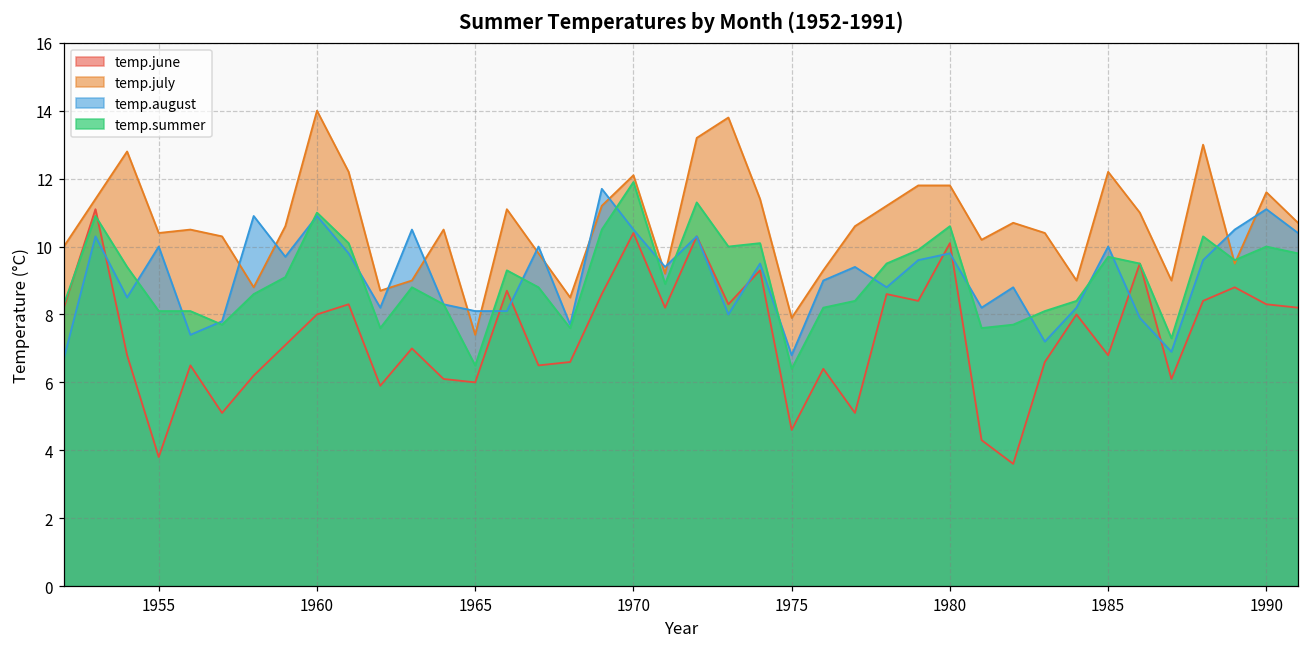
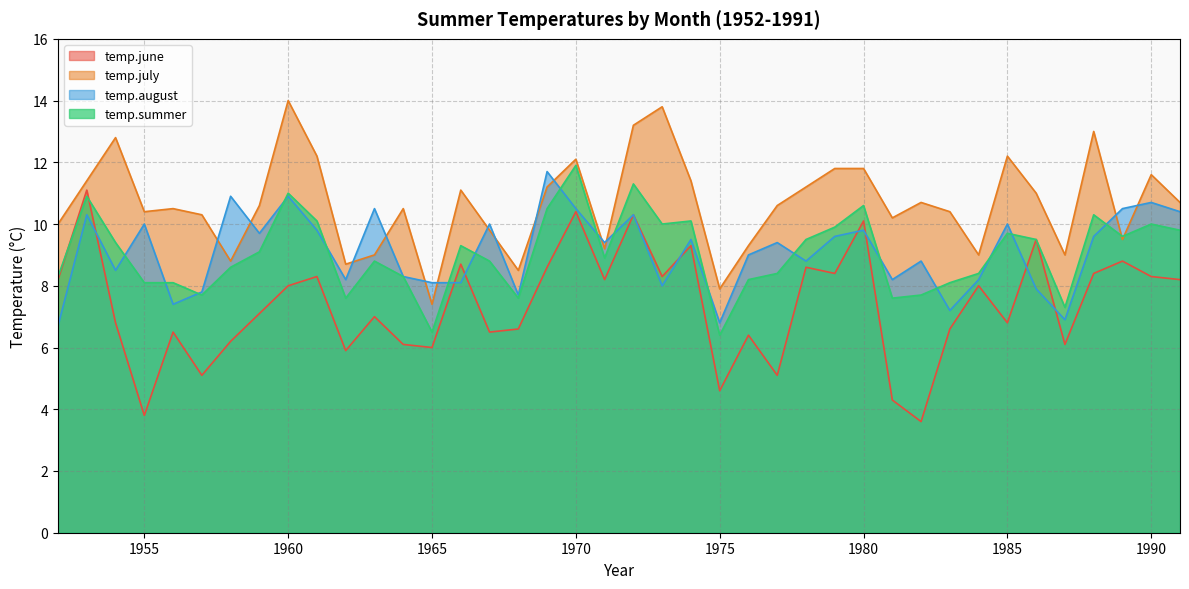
temp.august, 1990: 11.1 -> 10.7
